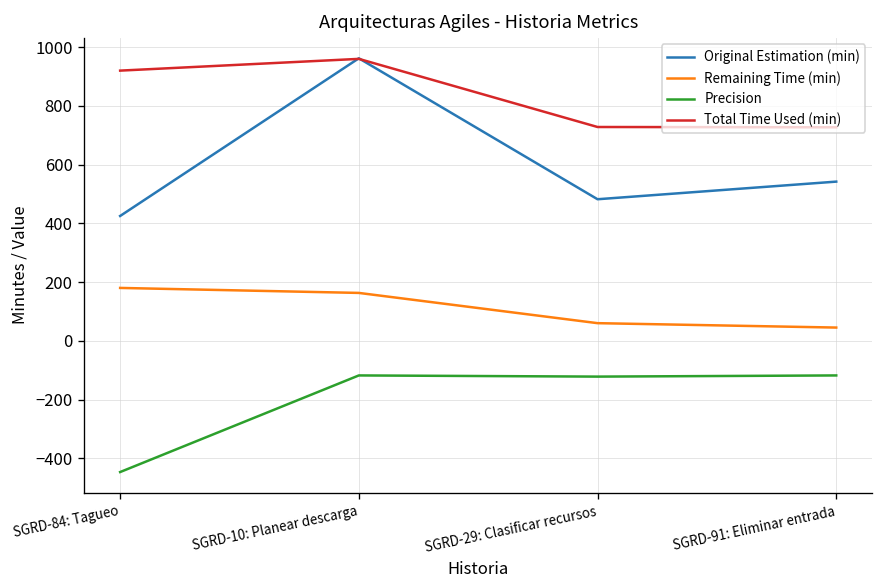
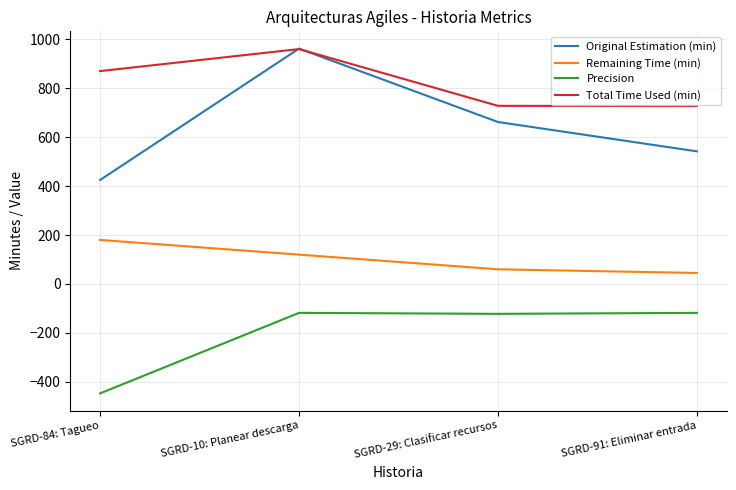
Total Time Used (min), SGRD-84: Tagueo: 920 -> 870
Remaining Time (min), SGRD-10: Planear descarga: 160 -> 120
Original Estimation (min), SGRD-29: Clasificar recursos: 480 -> 660
